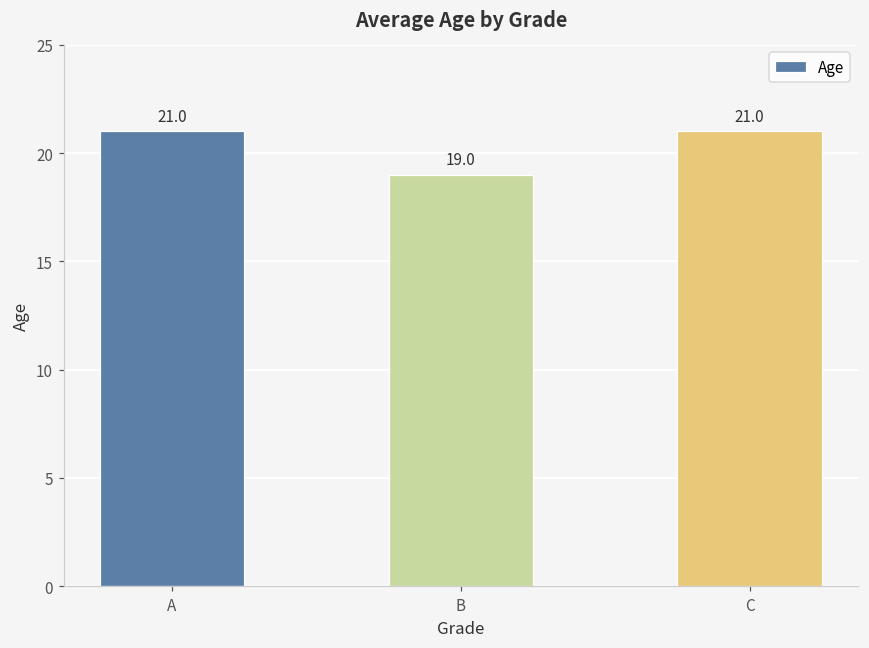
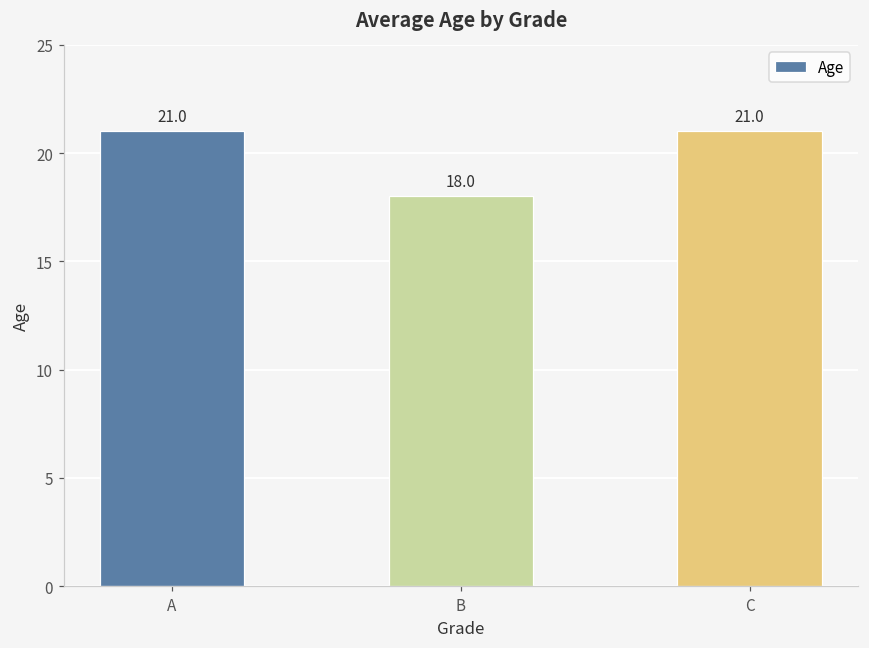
B: 19.0 -> 18.0
